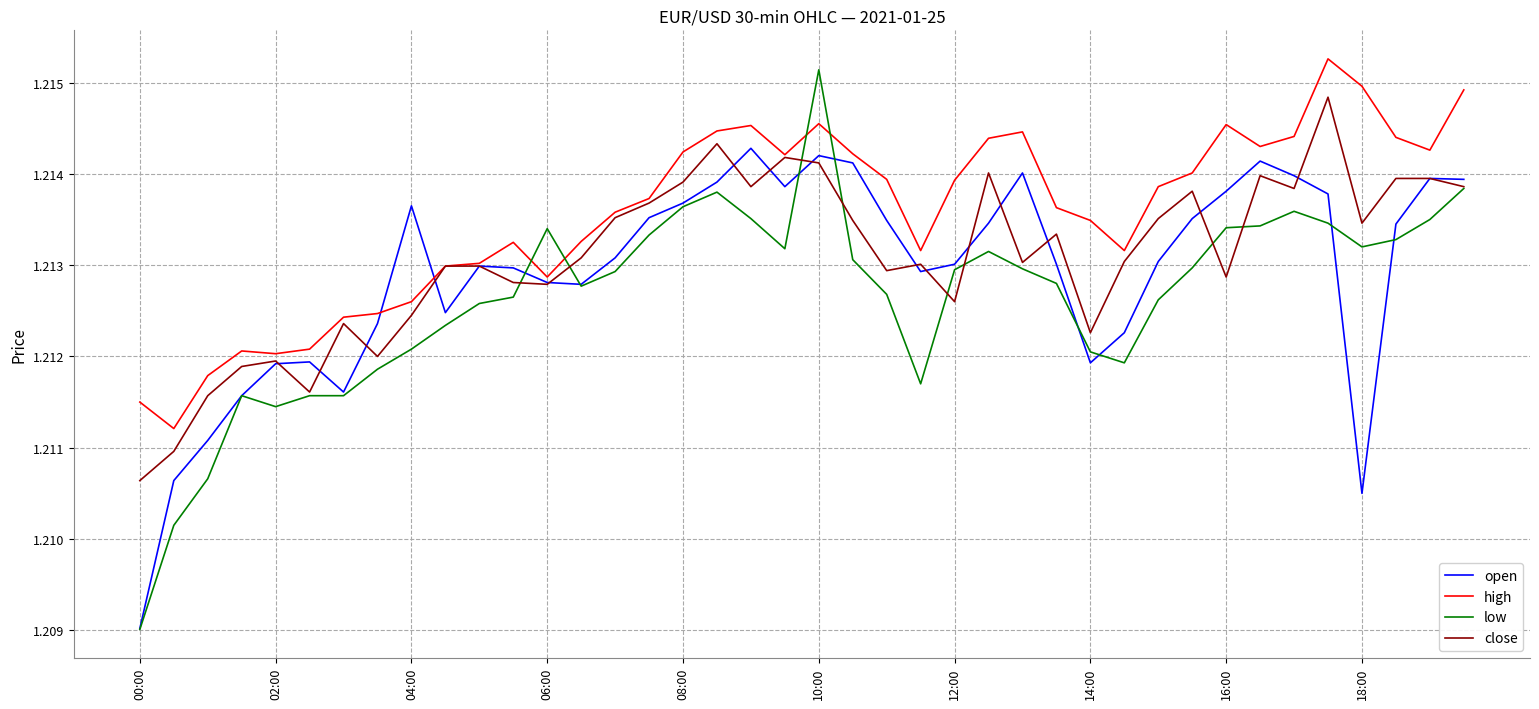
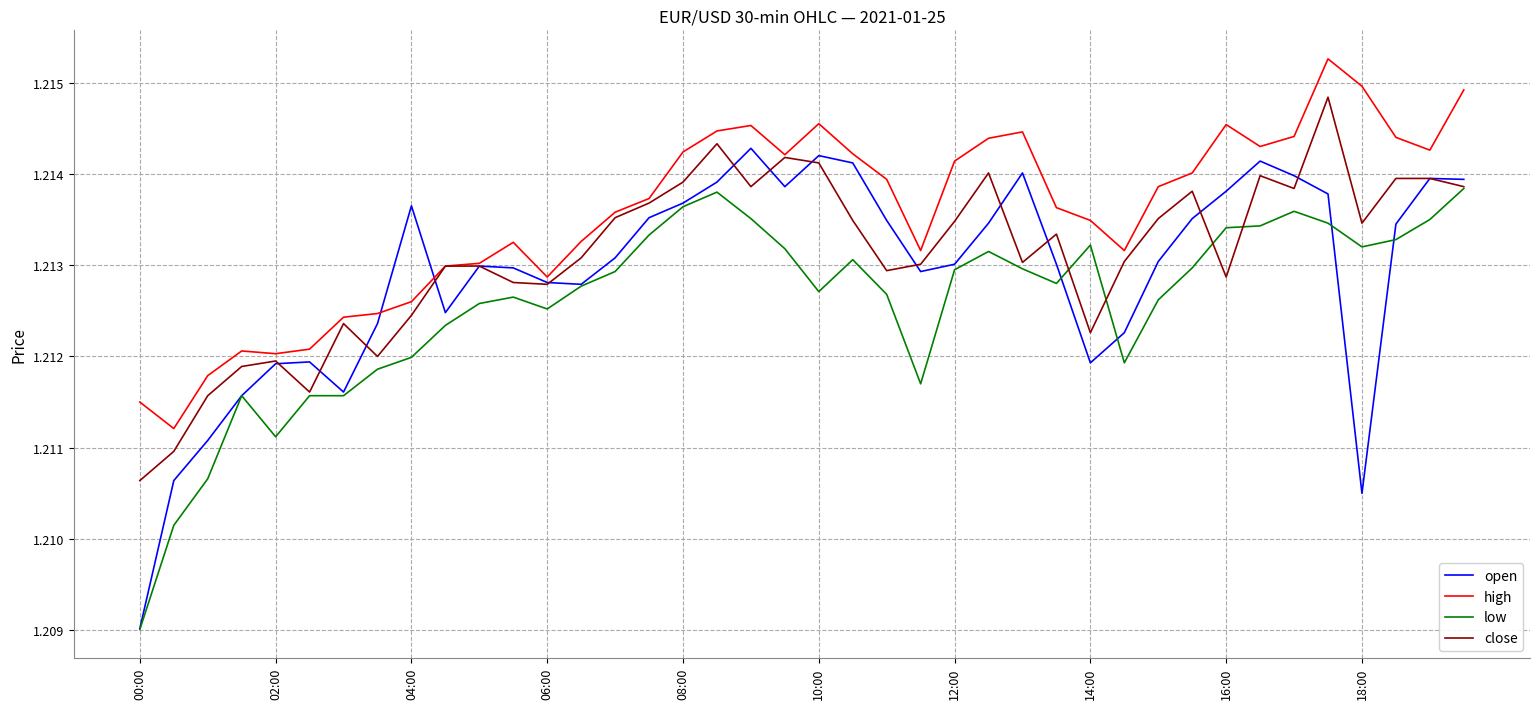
low, 02:00: 1.2115 -> 1.2111
low, 04:00: 1.2121 -> 1.2120
low, 06:00: 1.2134 -> 1.2125
low, 10:00: 1.2151 -> 1.2127
high, 12:00: 1.2139 -> 1.2141
close, 12:00: 1.2126 -> 1.2135
low, 14:00: 1.2121 -> 1.2132
